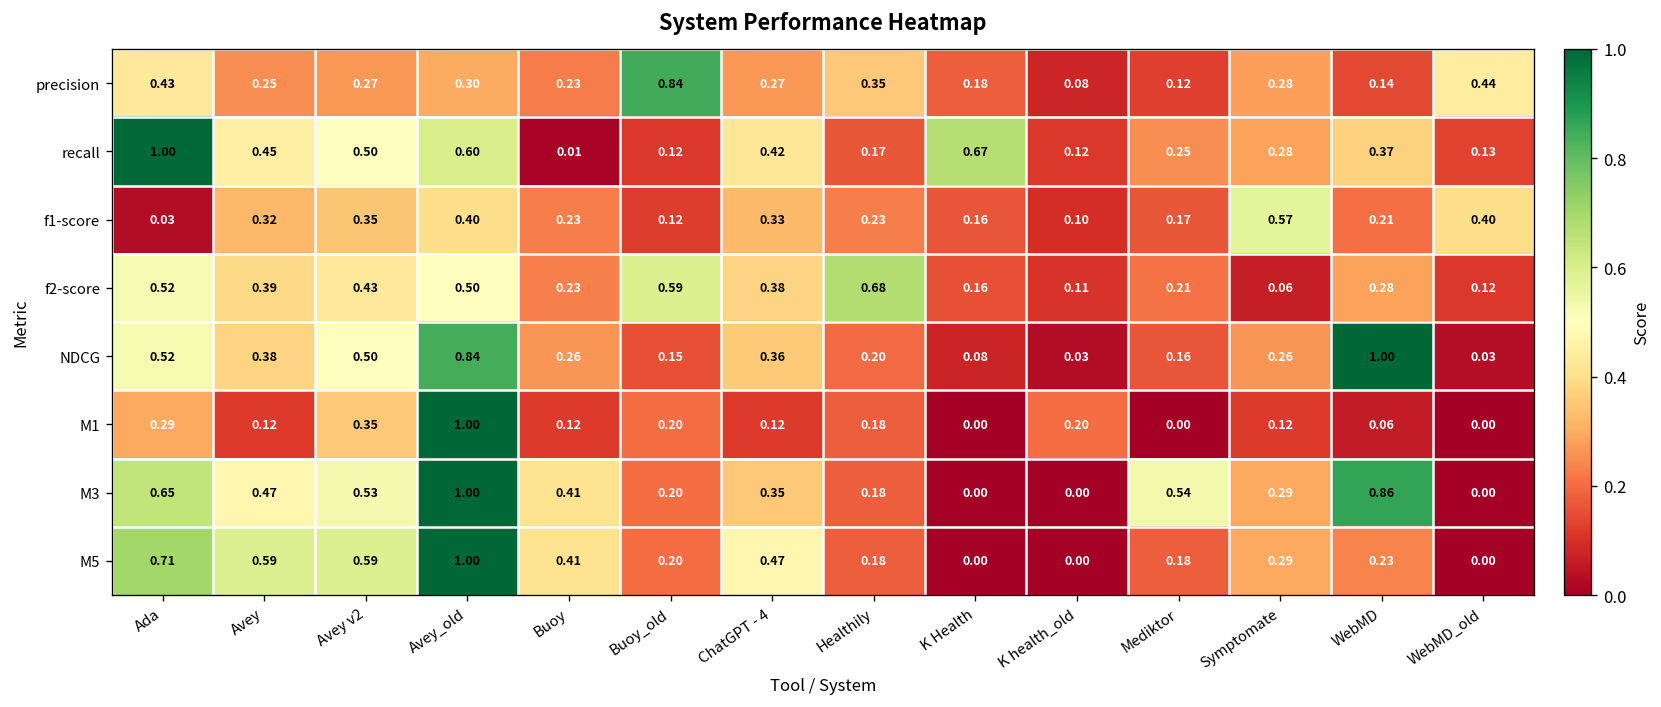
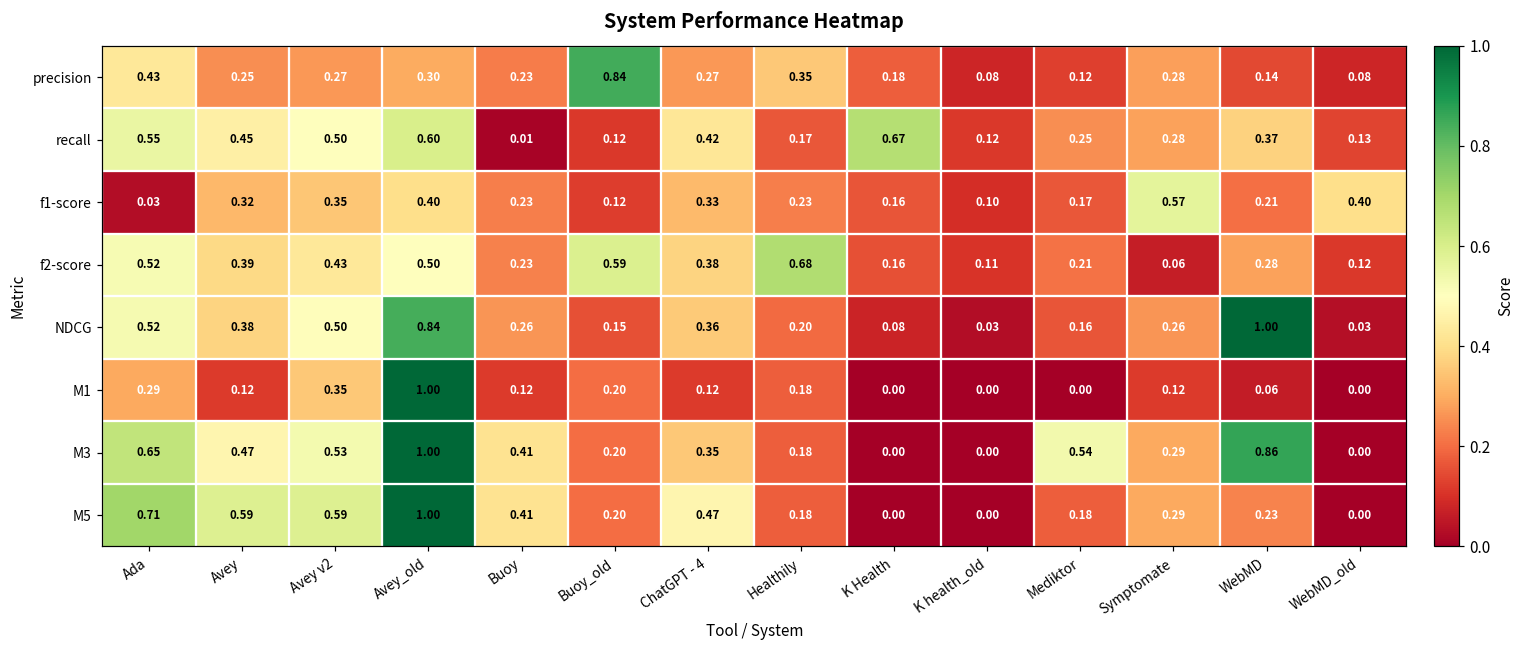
precision, WebMD_old: 0.44 -> 0.08
recall, Ada: 1.00 -> 0.55
M1, K health_old: 0.20 -> 0.00
